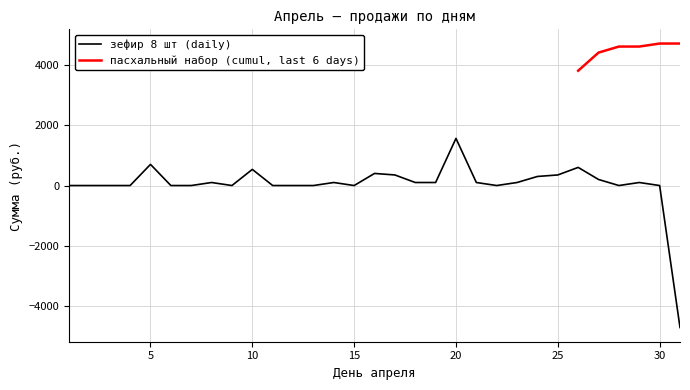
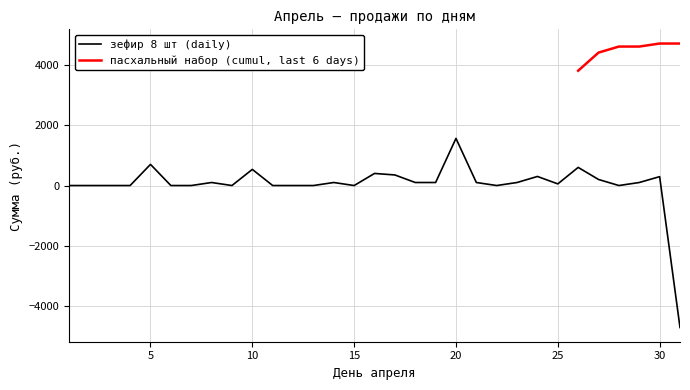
зефир 8 шт (daily), 25: 400 -> 100
зефир 8 шт (daily), 30: 0 -> 300
